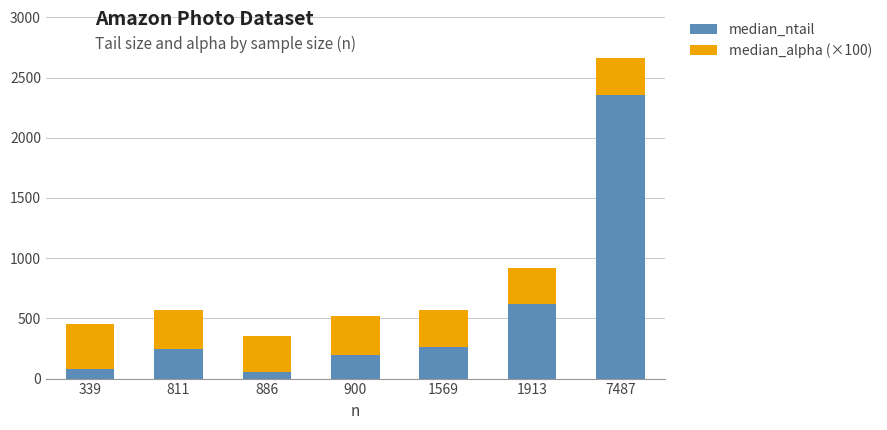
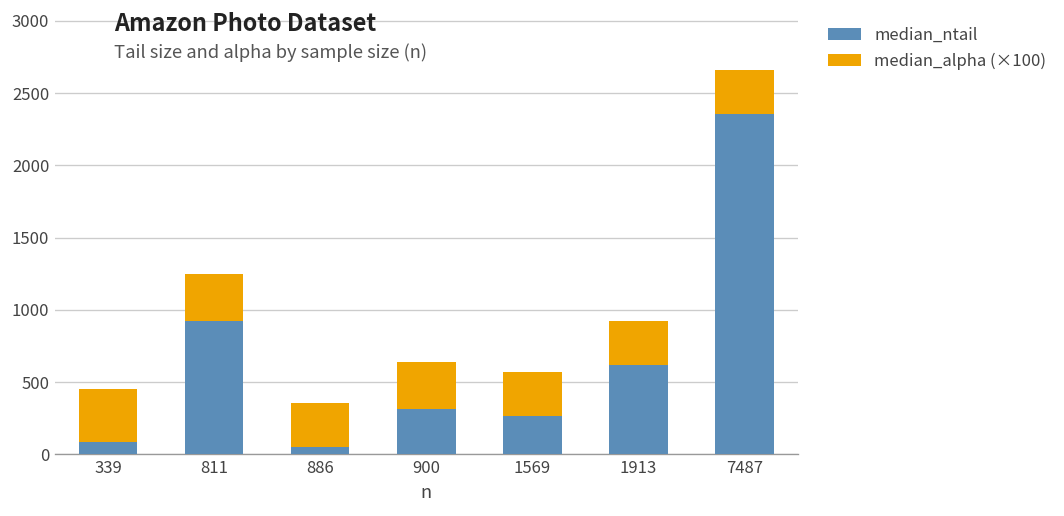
median_ntail, 811: 250 -> 920
median_ntail, 900: 200 -> 310
